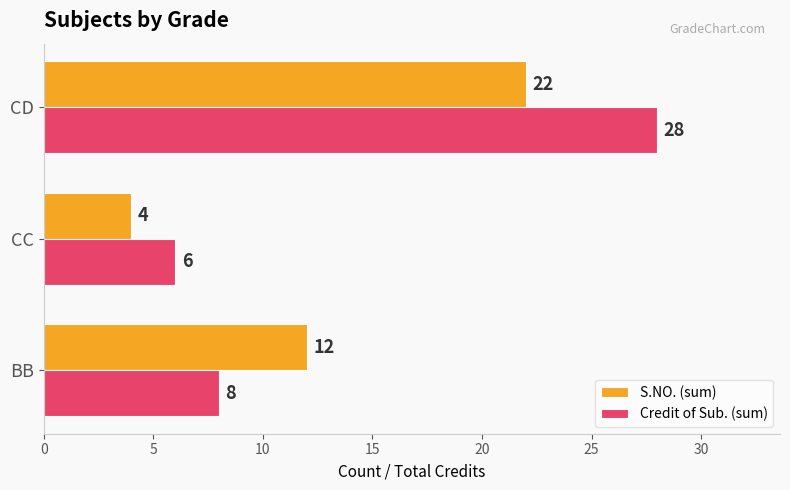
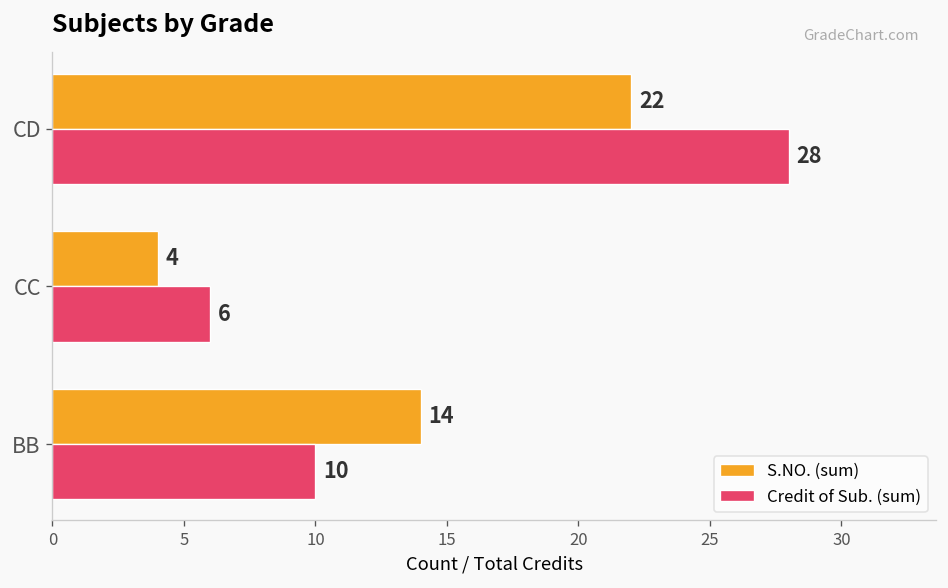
S.NO. (sum), BB: 12 -> 14
Credit of Sub. (sum), BB: 8 -> 10
